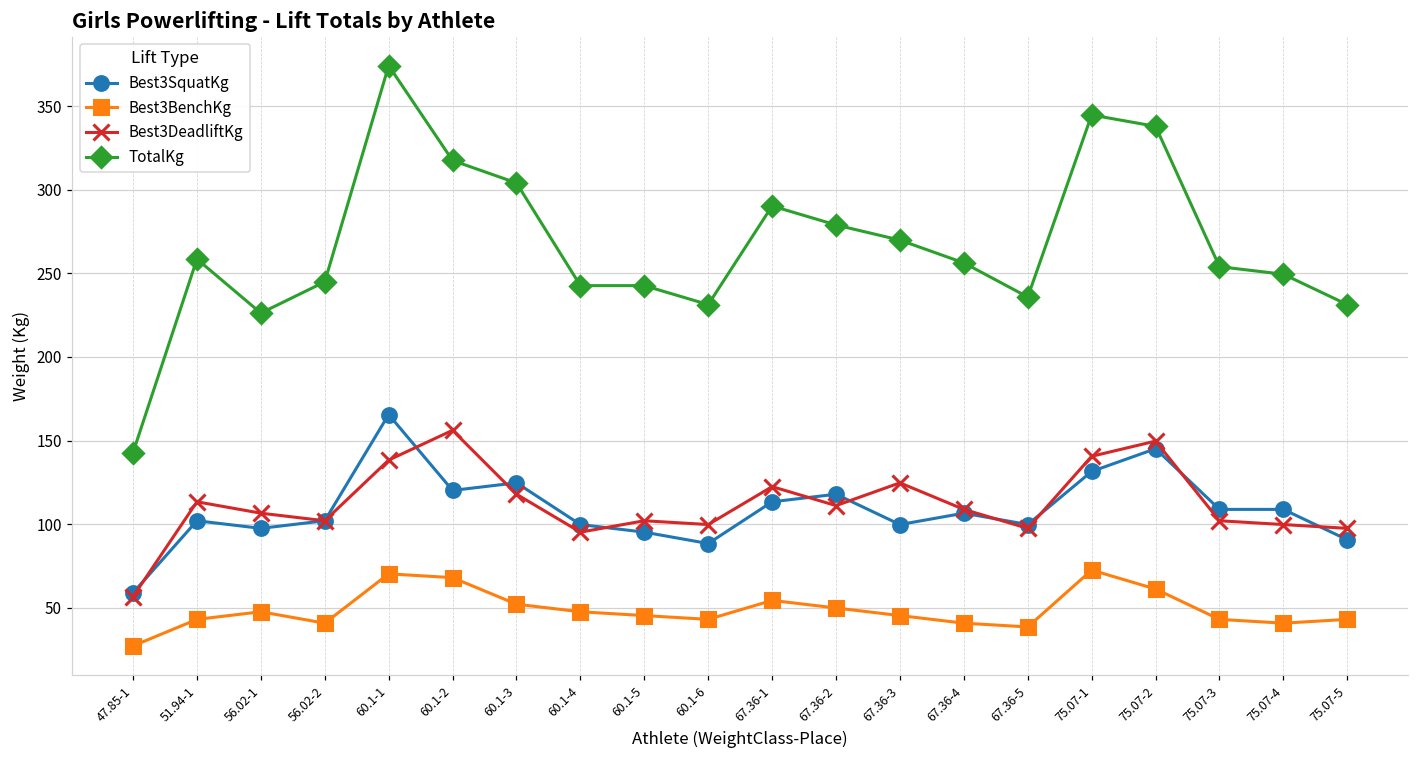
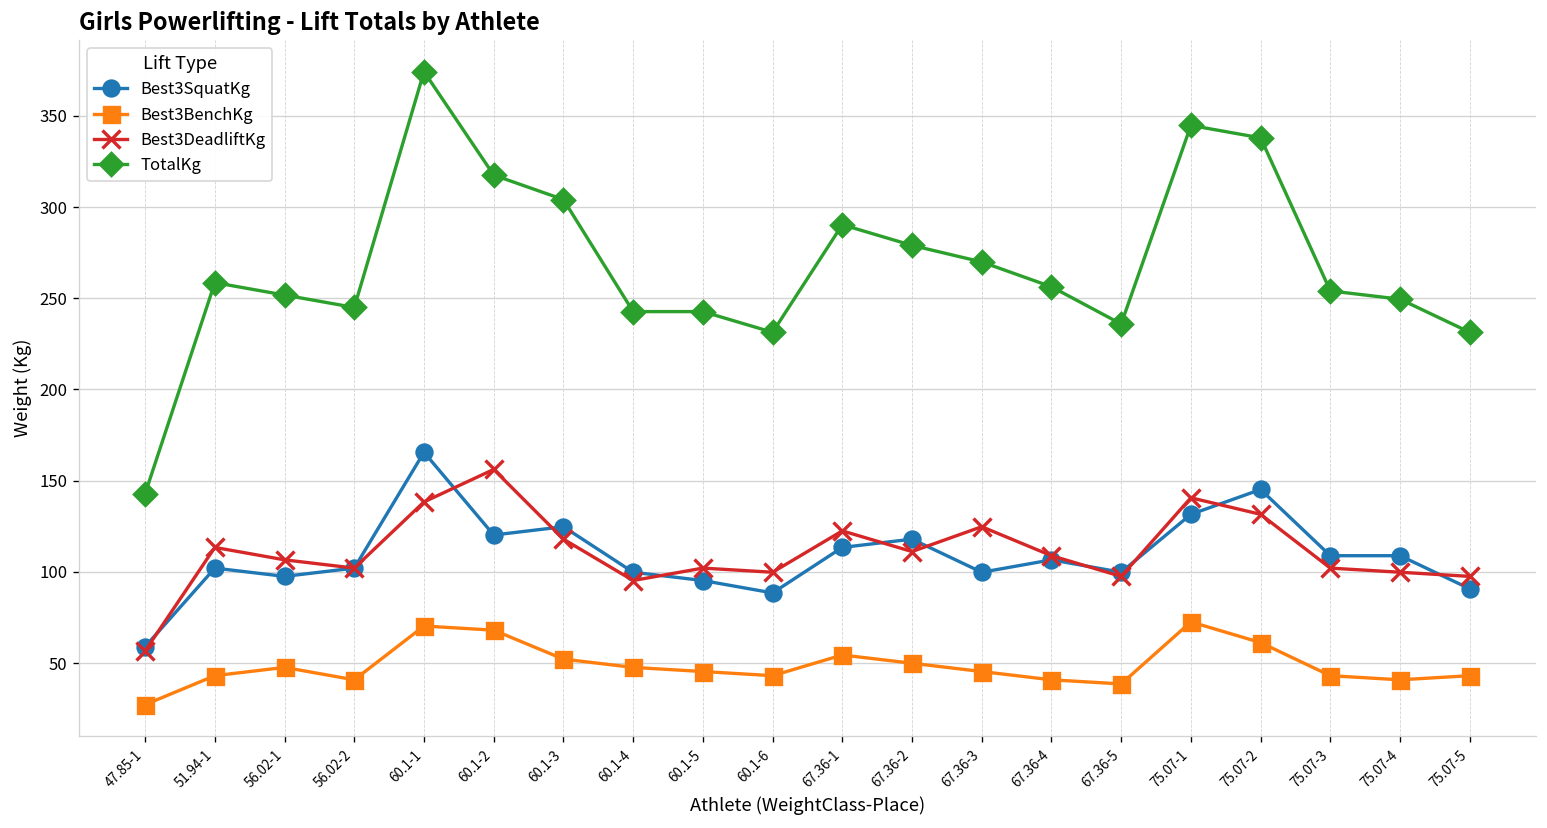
TotalKg, 56.02-1: 226 -> 252
Best3DeadliftKg, 75.07-2: 150 -> 132
